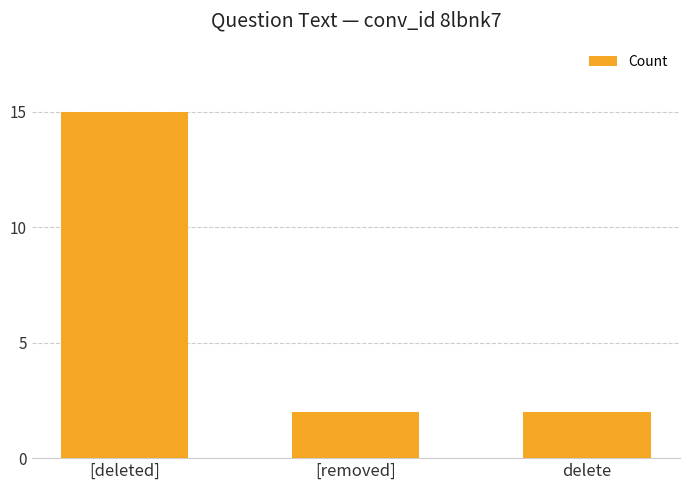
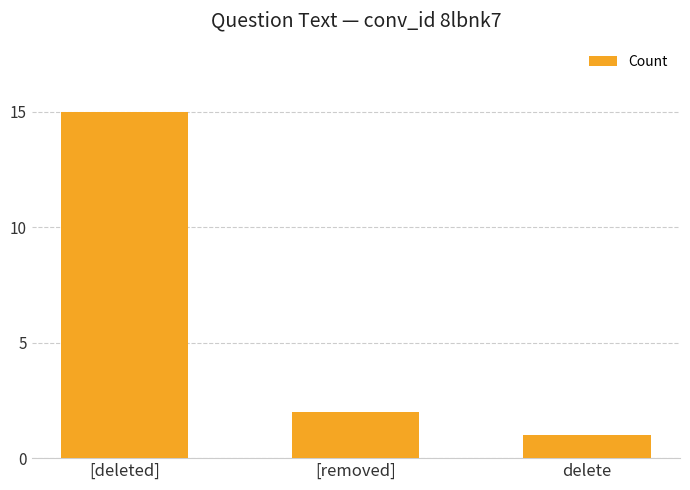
delete: 2 -> 1
